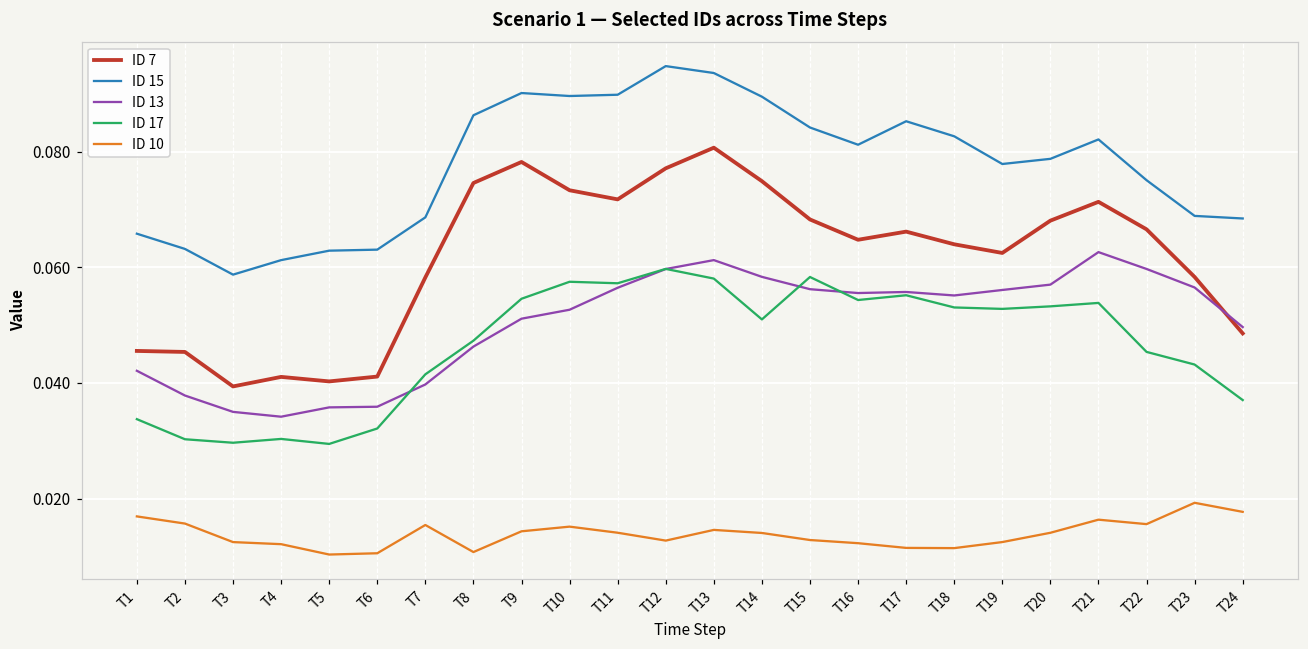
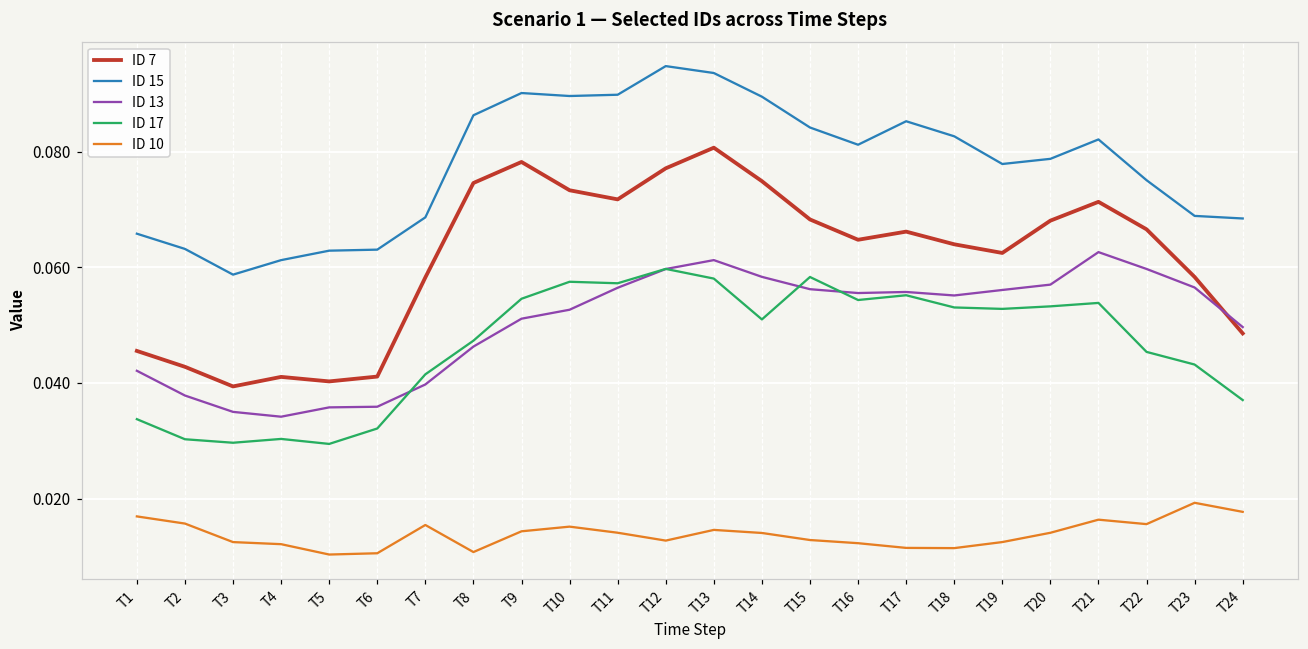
ID 7, T2: 0.045 -> 0.043
